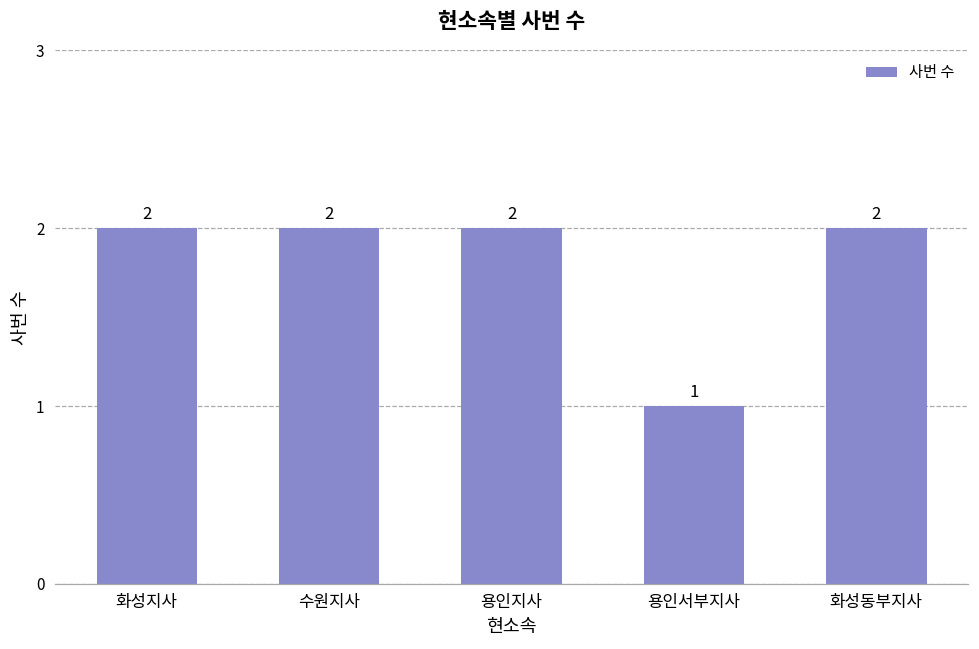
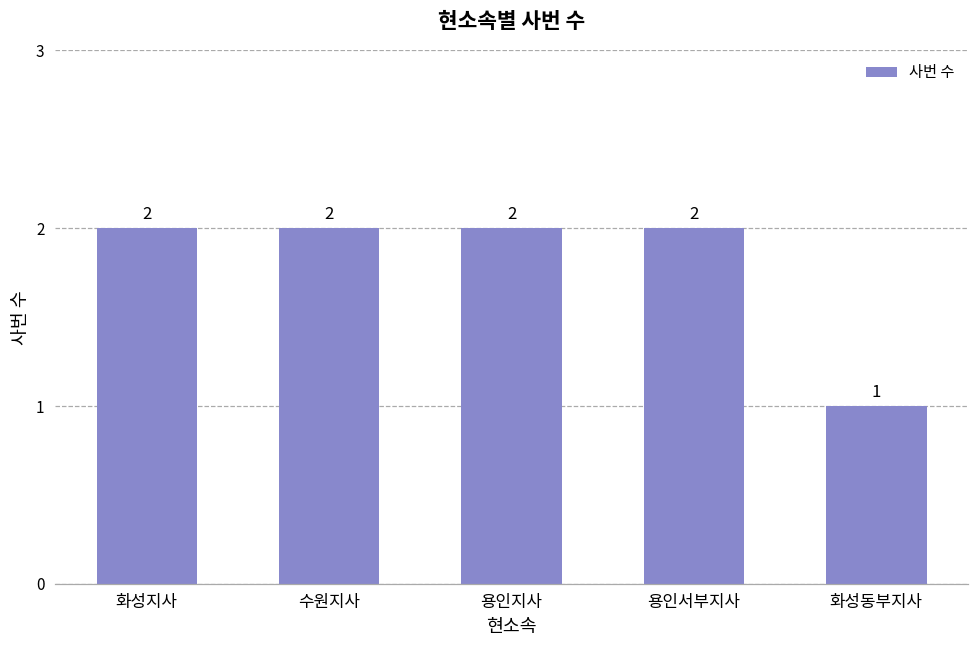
용인서부지사: 1 -> 2
화성동부지사: 2 -> 1
